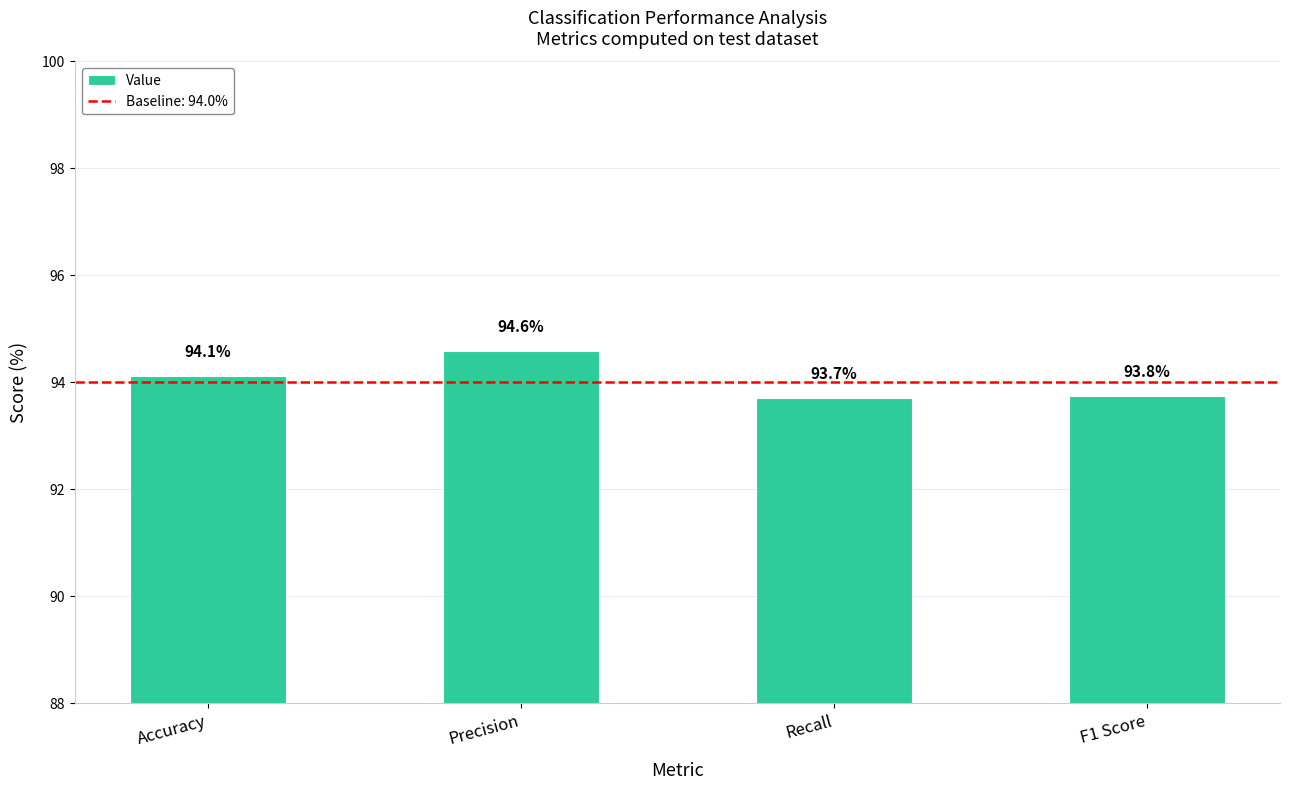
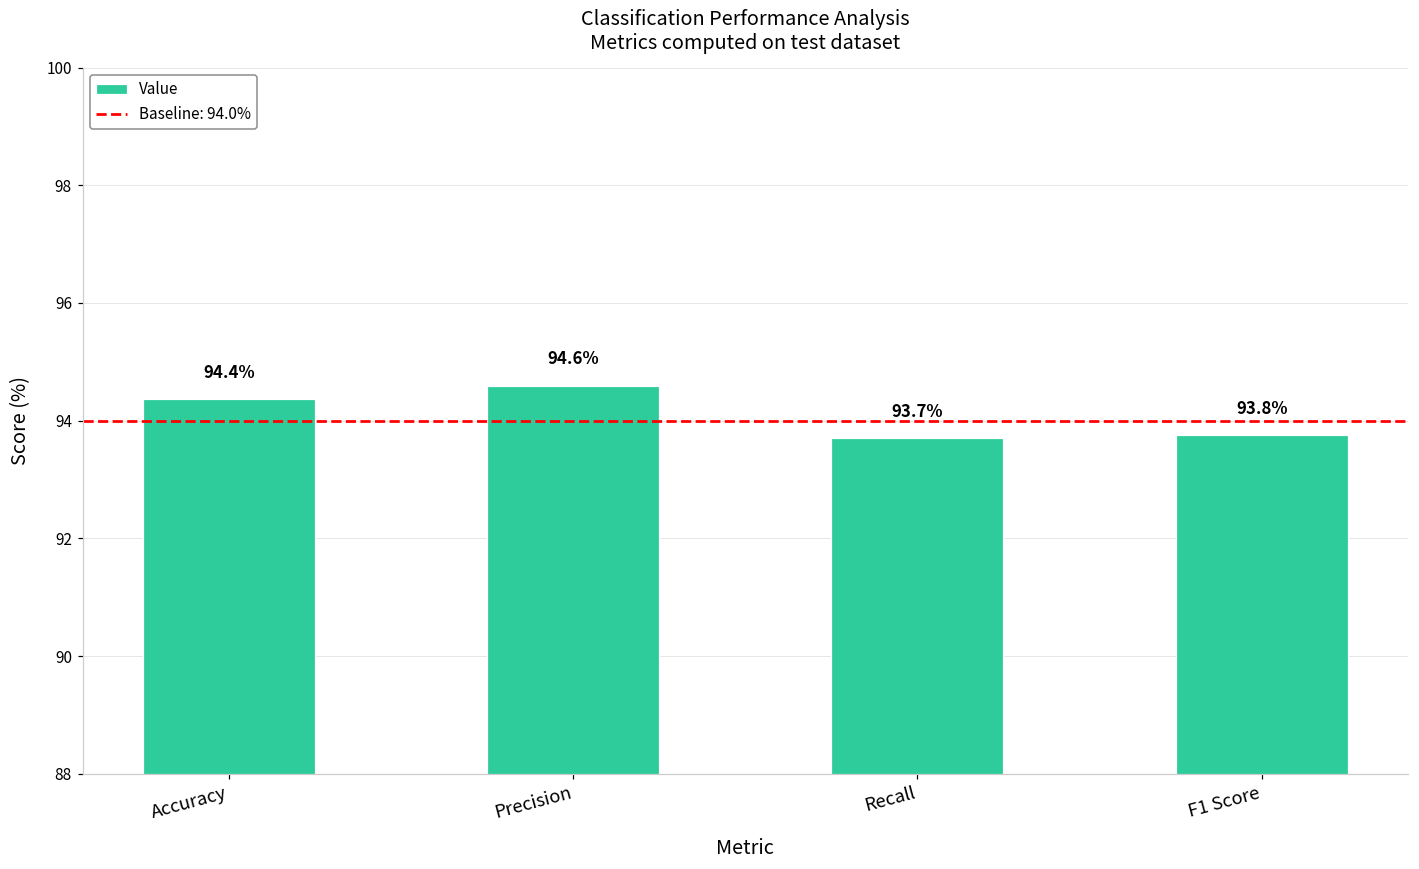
Accuracy: 94.1% -> 94.4%
